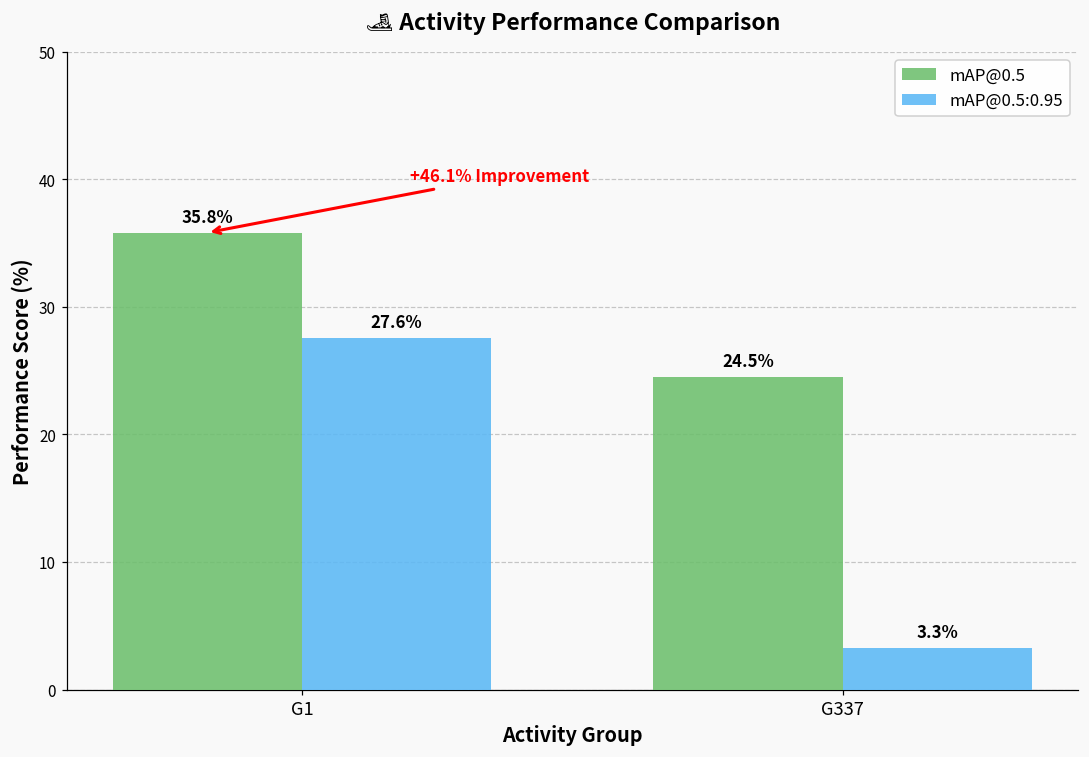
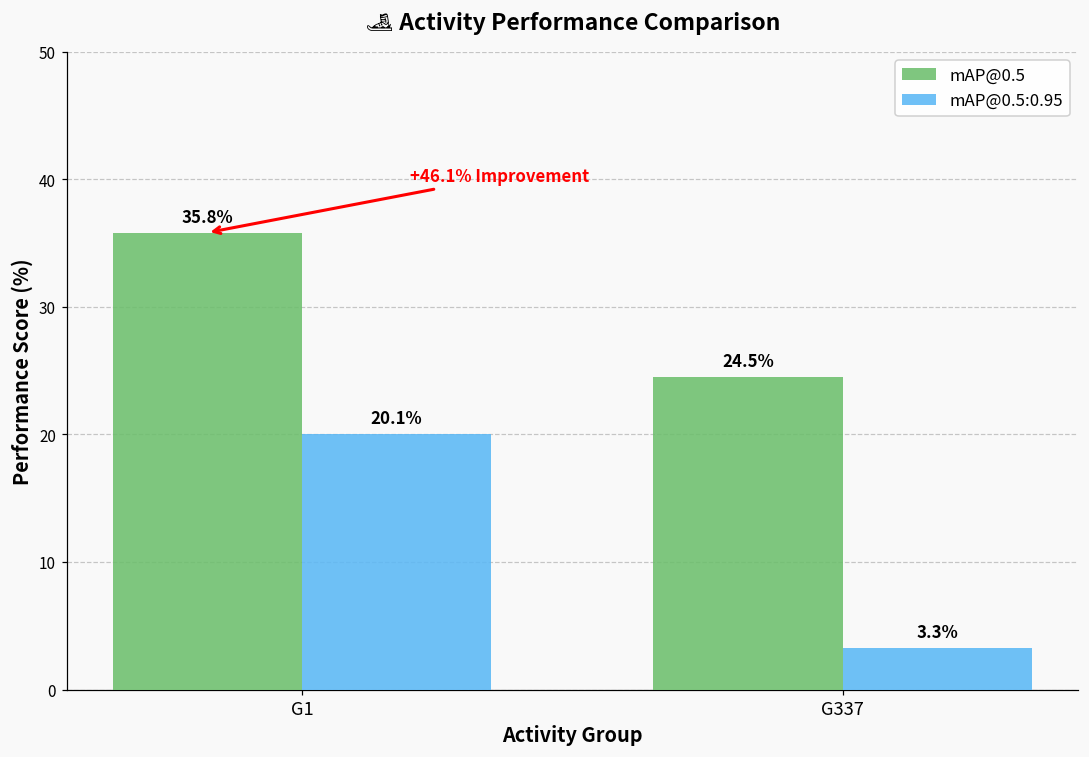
mAP@0.5:0.95, G1: 27.6% -> 20.1%
